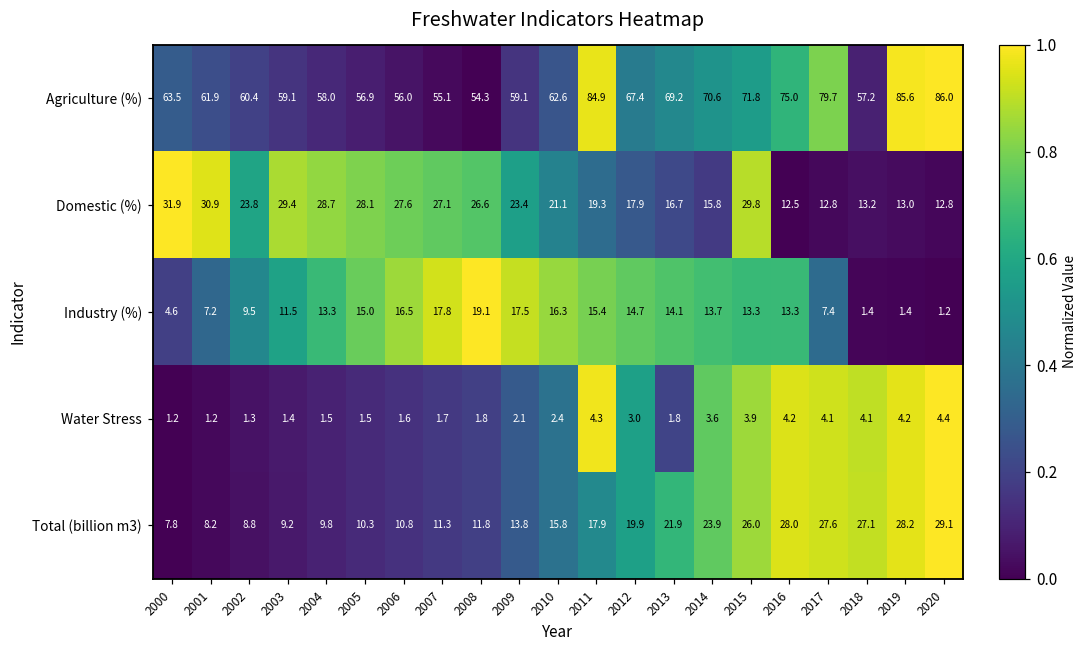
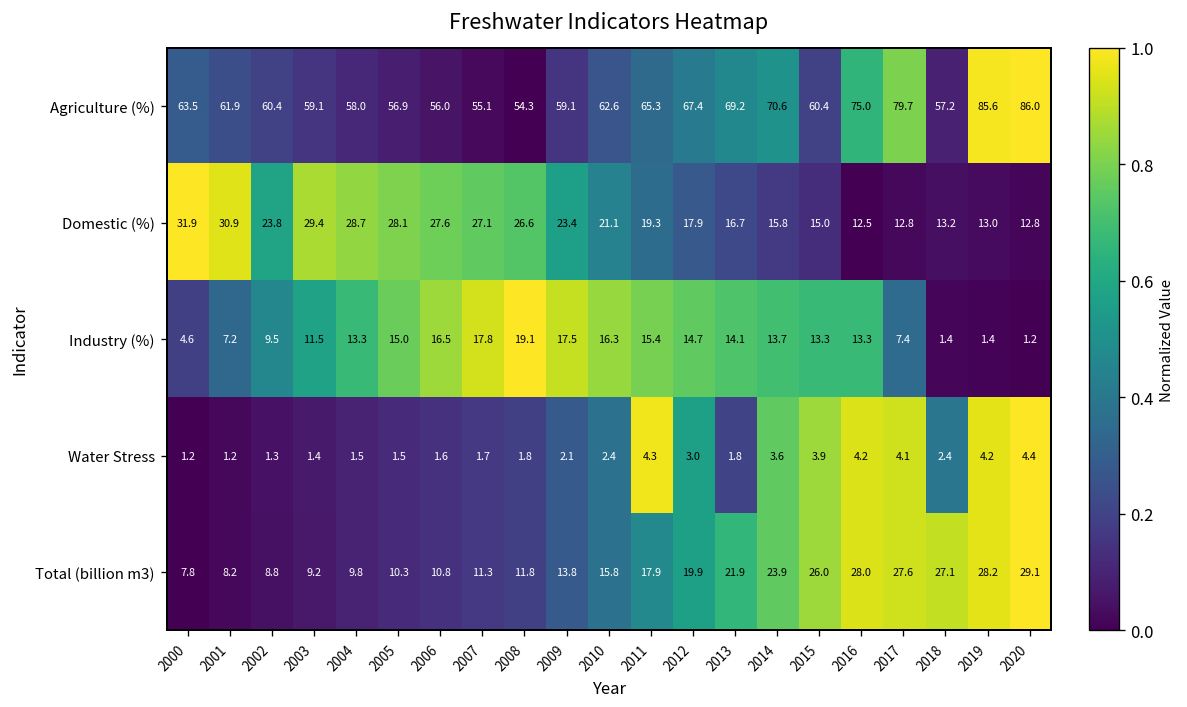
Agriculture (%), 2011: 84.9 -> 65.3
Agriculture (%), 2015: 71.8 -> 60.4
Domestic (%), 2015: 29.8 -> 15.0
Water Stress, 2018: 4.1 -> 2.4
